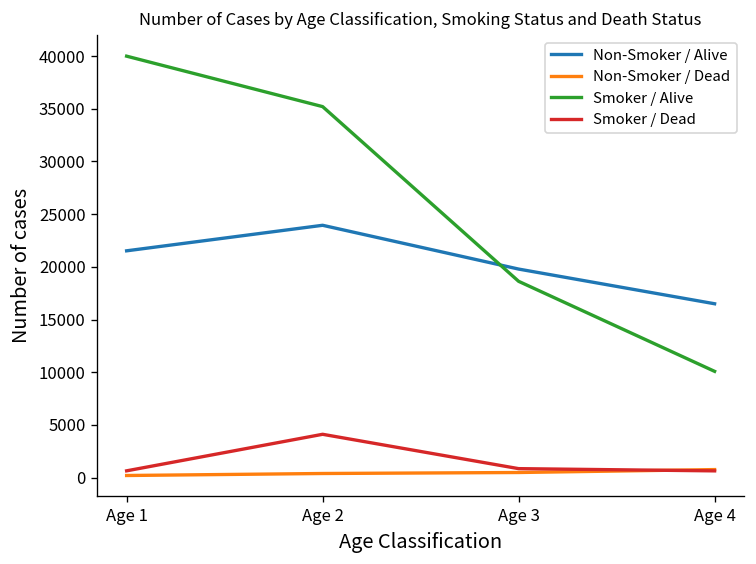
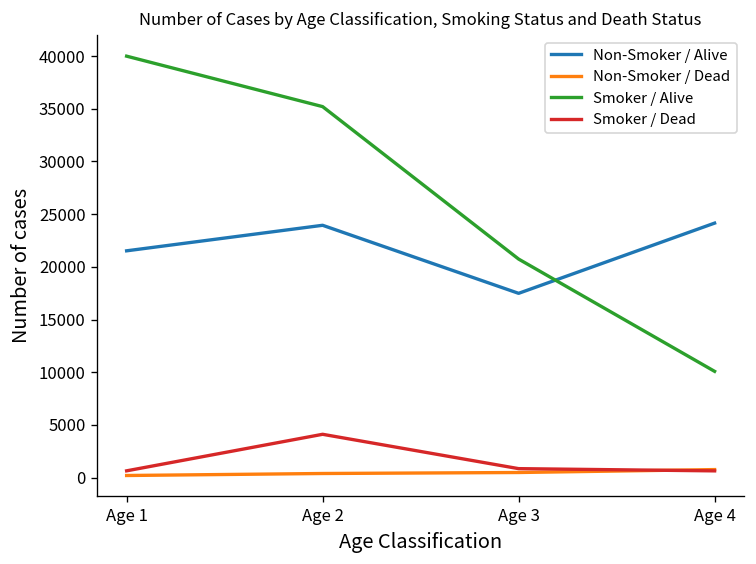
Non-Smoker / Alive, Age 3: 20000 -> 17000
Smoker / Alive, Age 3: 19000 -> 21000
Non-Smoker / Alive, Age 4: 16000 -> 24000
